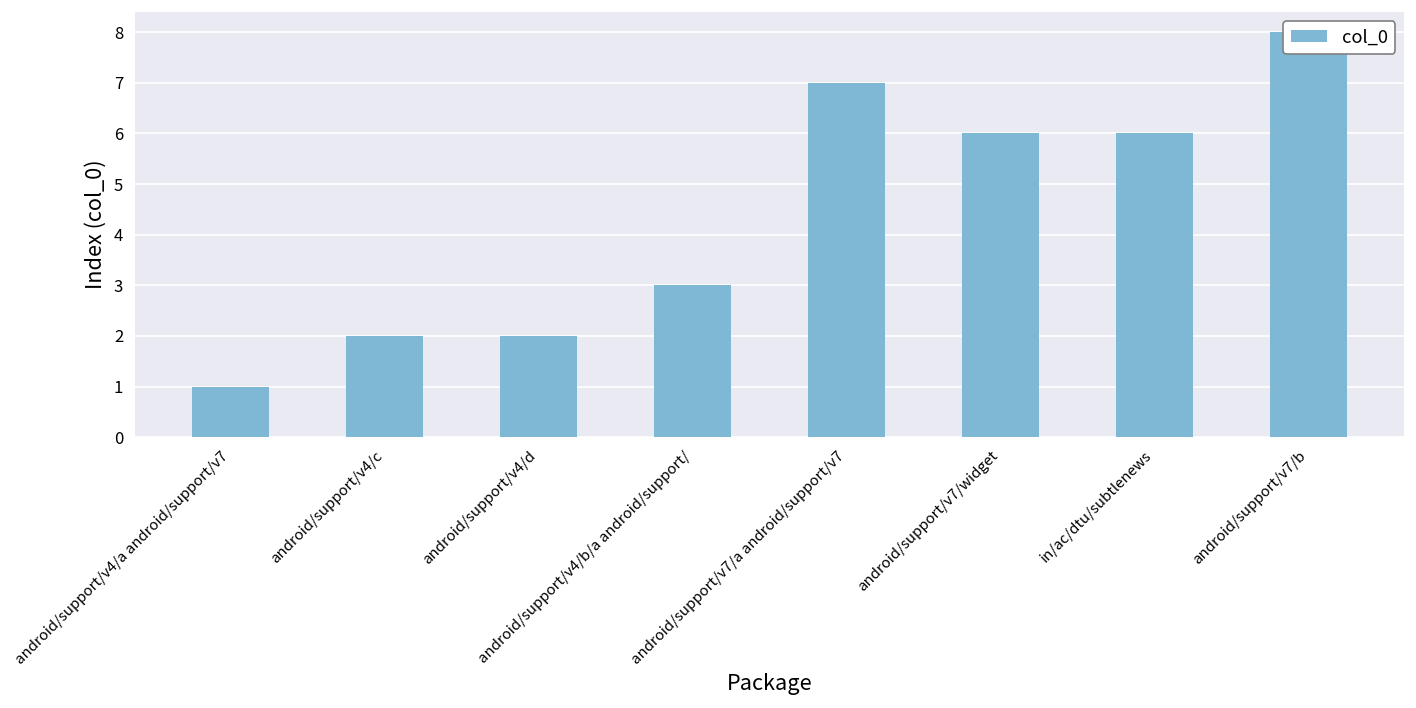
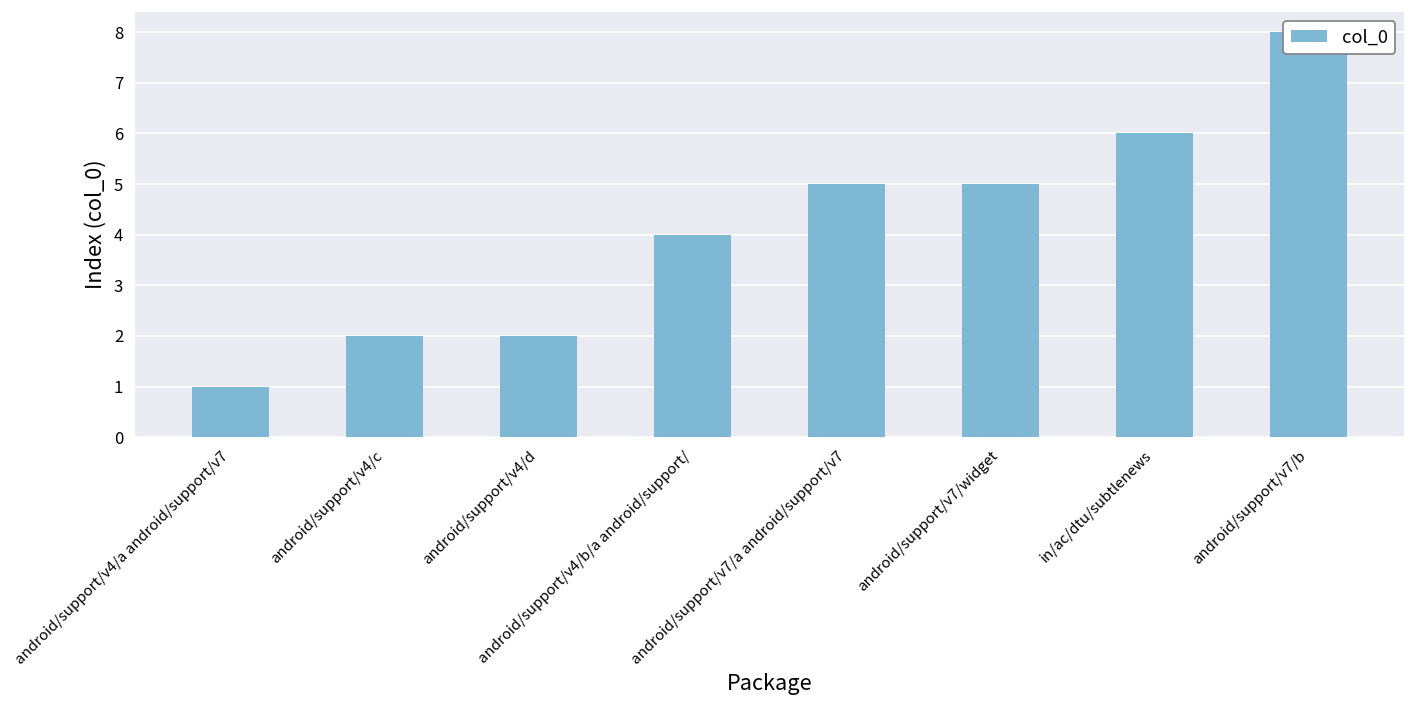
android/support/v4/b/a android/support/: 3 -> 4
android/support/v7/a android/support/v7: 7 -> 5
android/support/v7/widget: 6 -> 5
